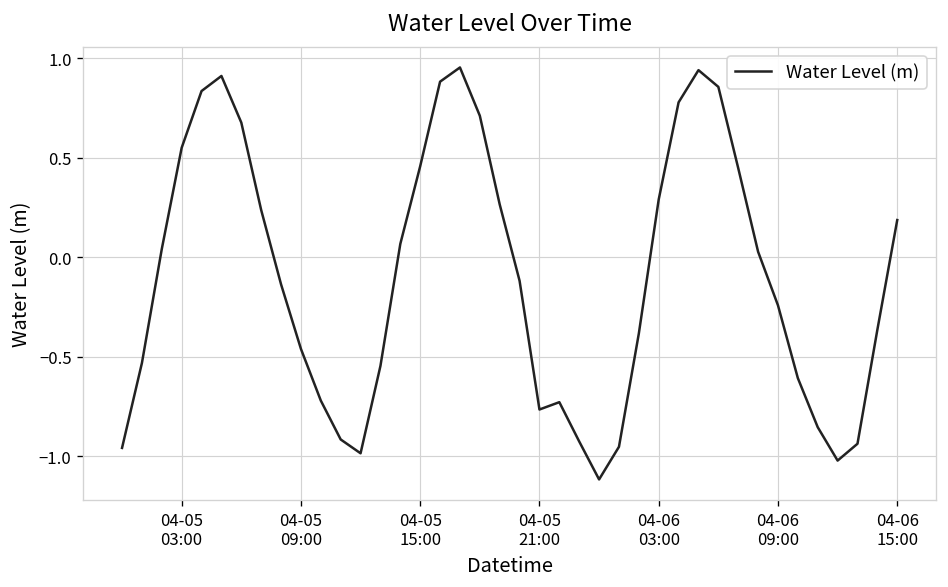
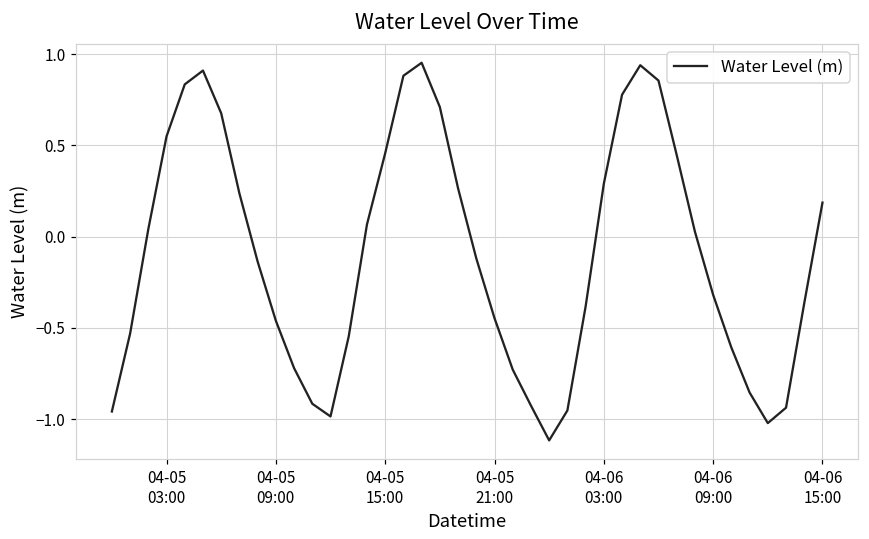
04-05 21:00: -0.77 -> -0.45
04-06 09:00: -0.24 -> -0.32
